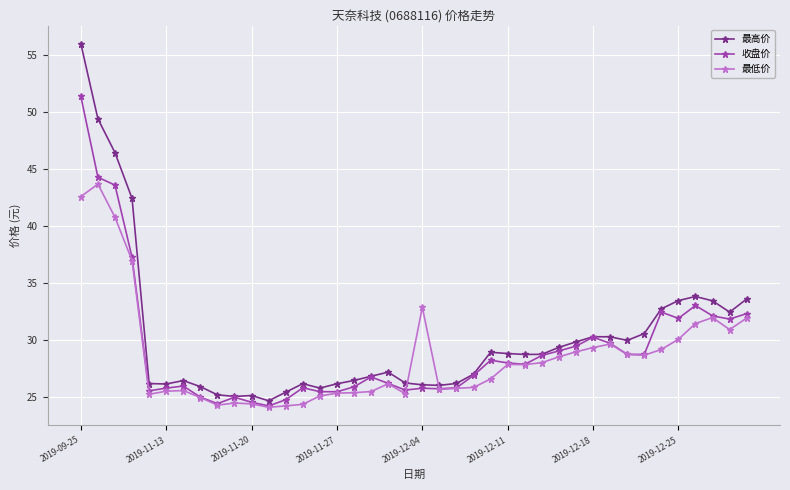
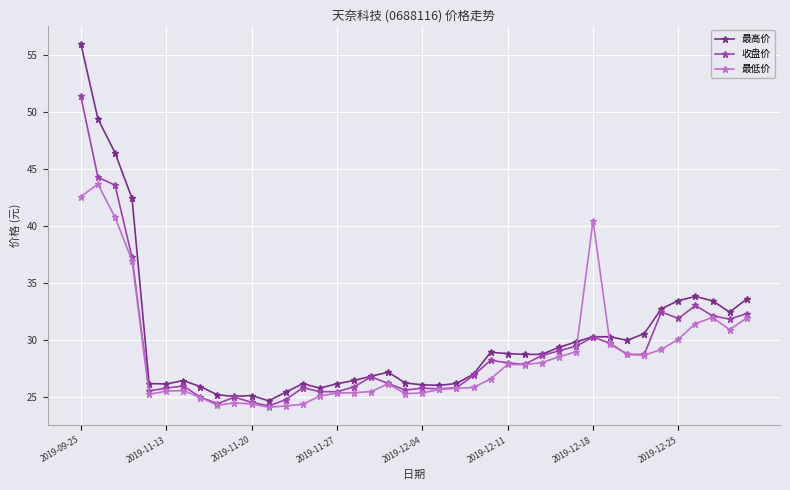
最低价, 2019-12-04: 32.9 -> 25.4
最低价, 2019-12-18: 29.4 -> 40.5
